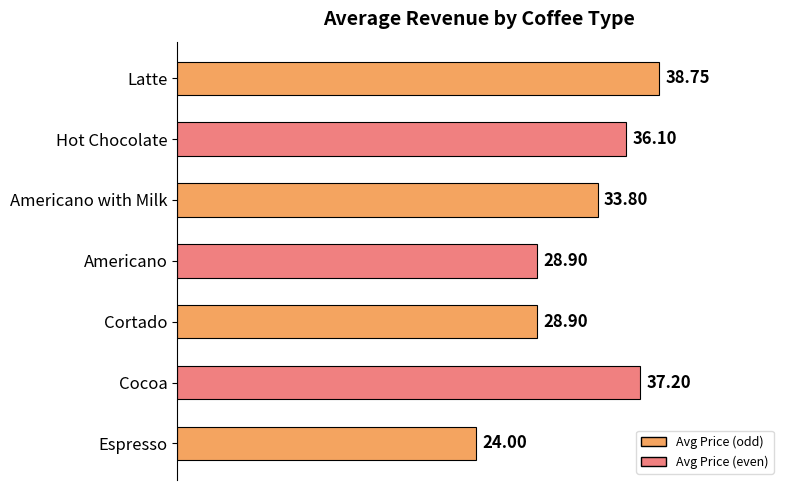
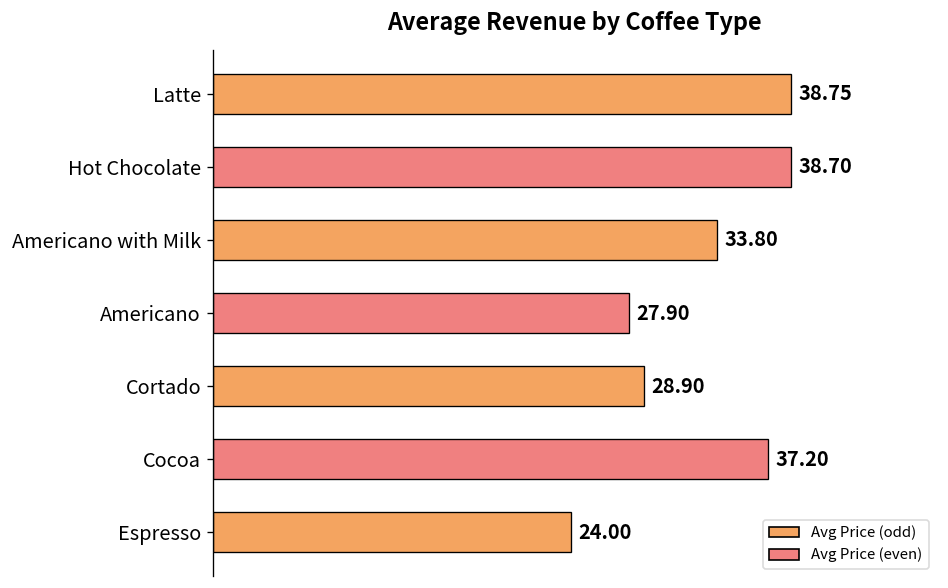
Hot Chocolate: 36.10 -> 38.70
Americano: 28.90 -> 27.90
